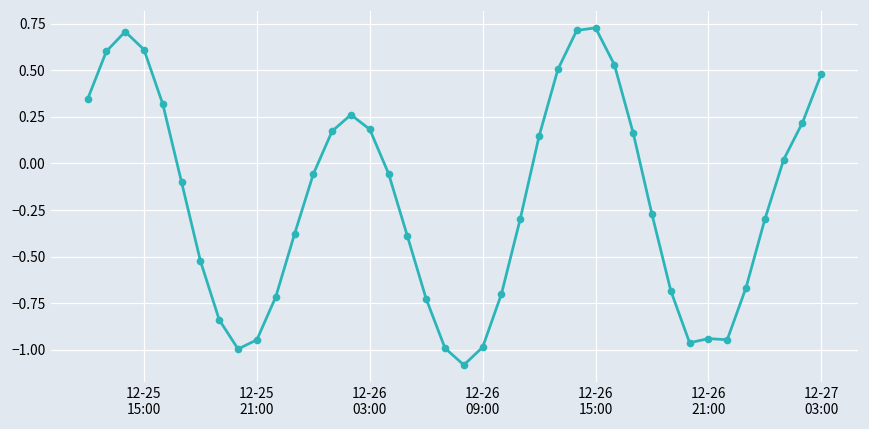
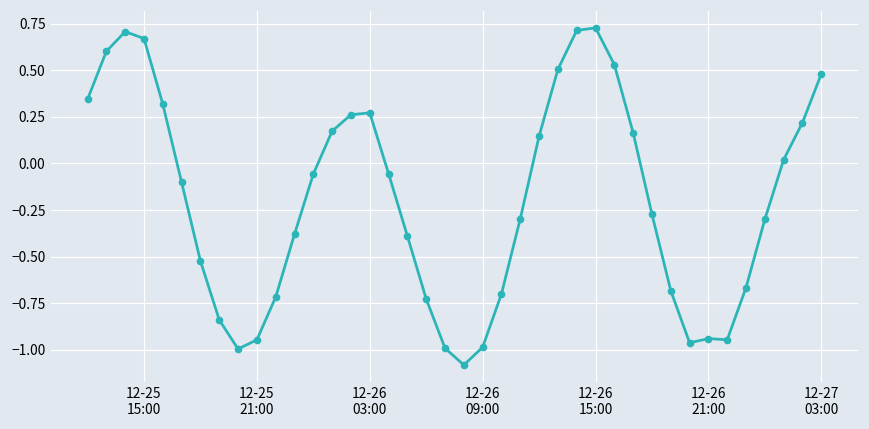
12-25 15:00: 0.61 -> 0.67
12-26 03:00: 0.18 -> 0.27
